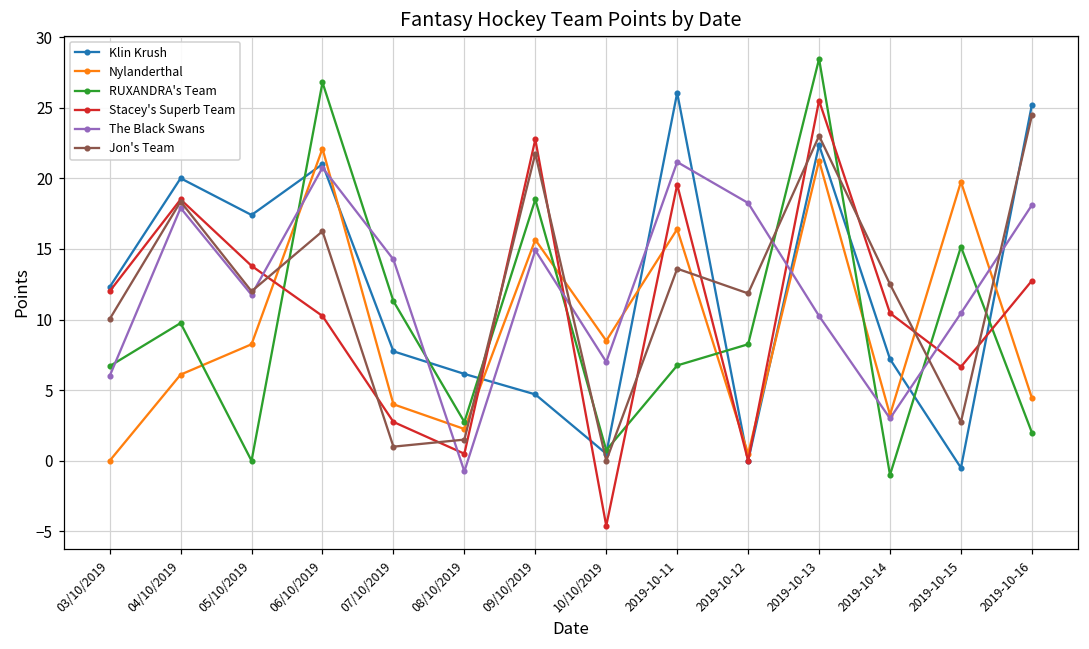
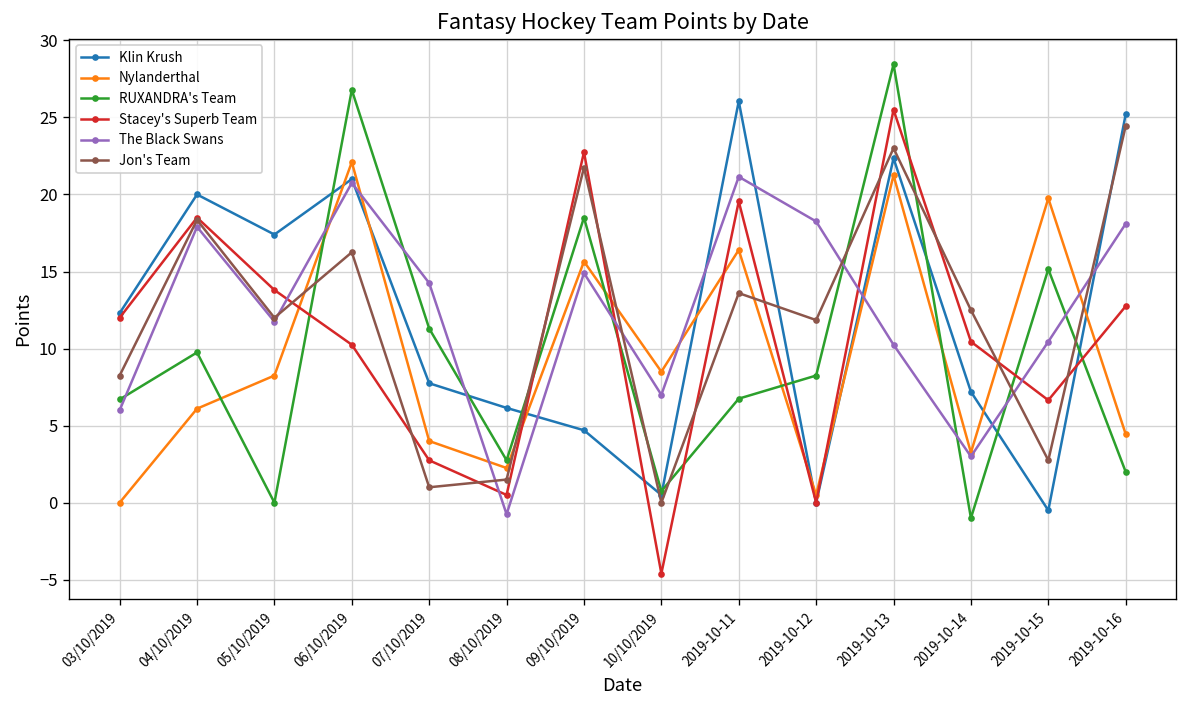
Jon's Team, 03/10/2019: 10.0 -> 8.3
